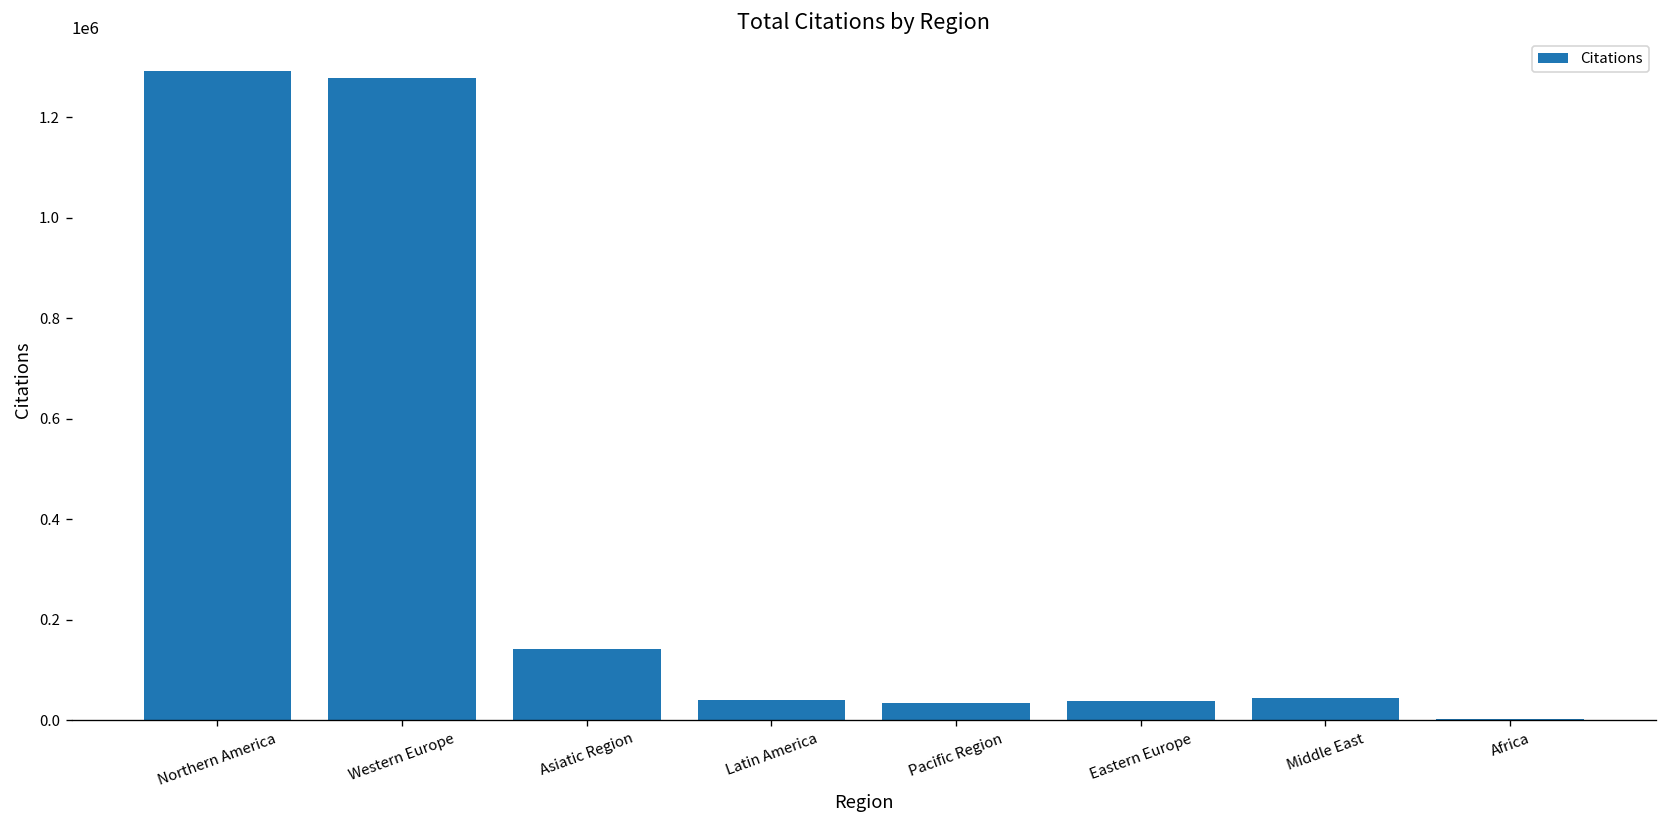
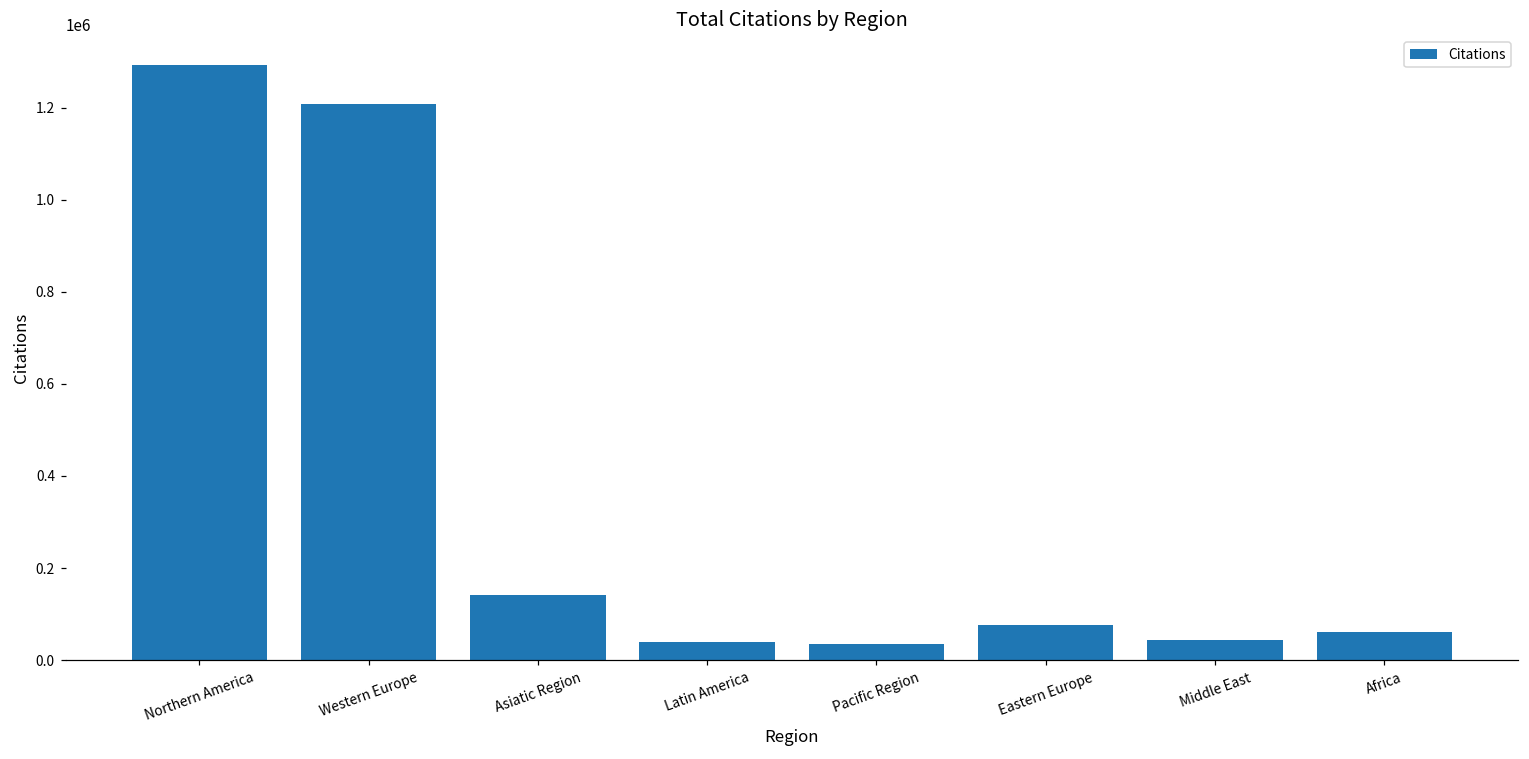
Western Europe: 1280000 -> 1210000
Eastern Europe: 40000 -> 80000
Africa: 0 -> 60000
